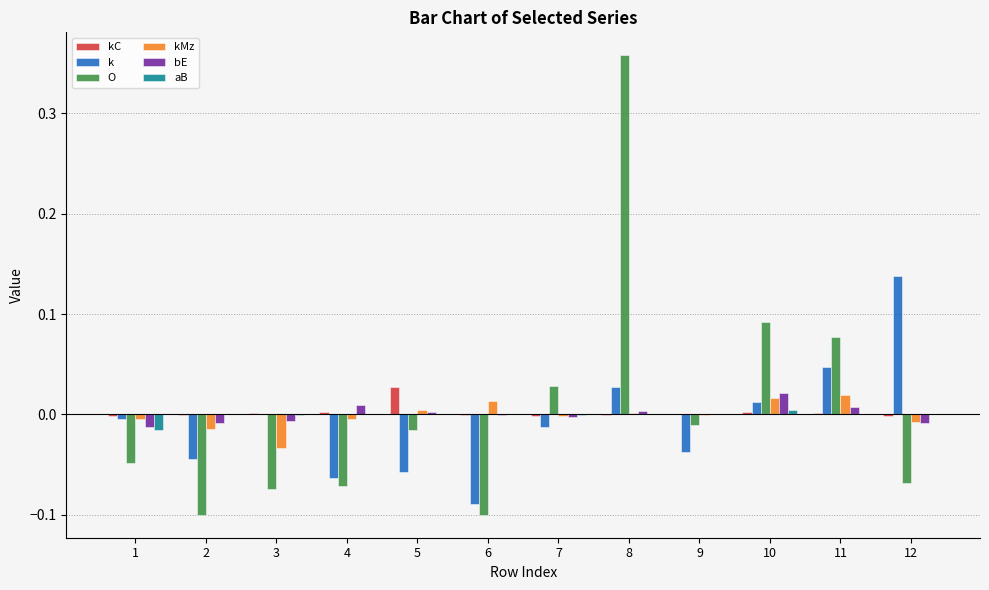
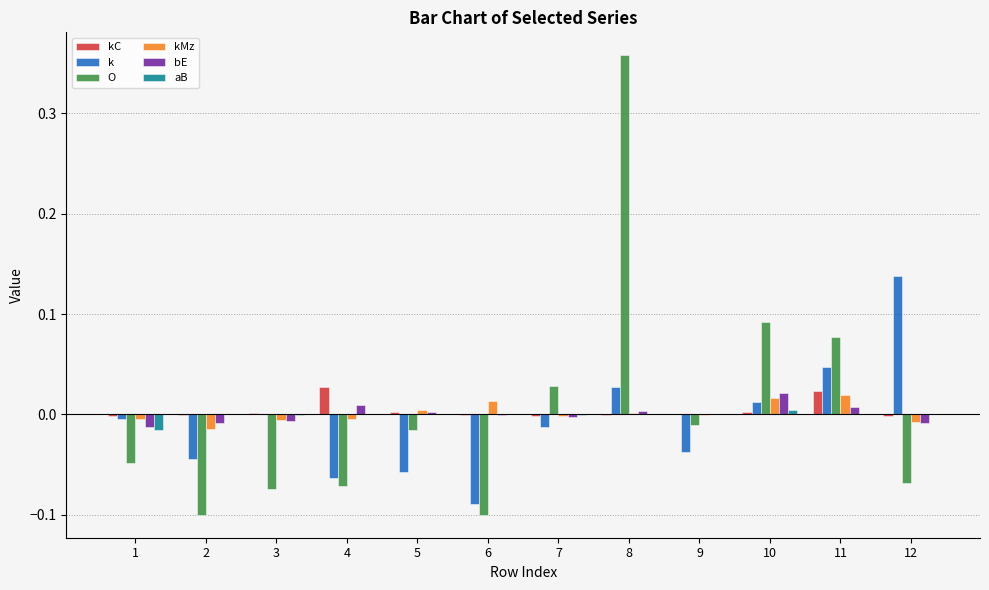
kMz, 3: -0.033 -> -0.006
kC, 4: 0.002 -> 0.027
kC, 5: 0.027 -> 0.002
kC, 11: 0.001 -> 0.023
